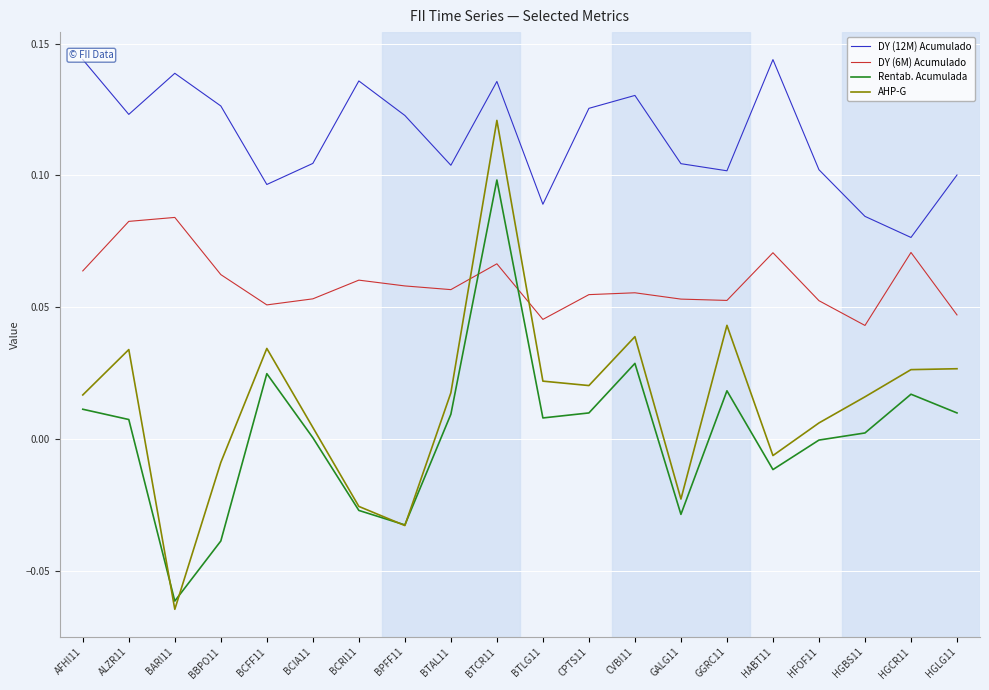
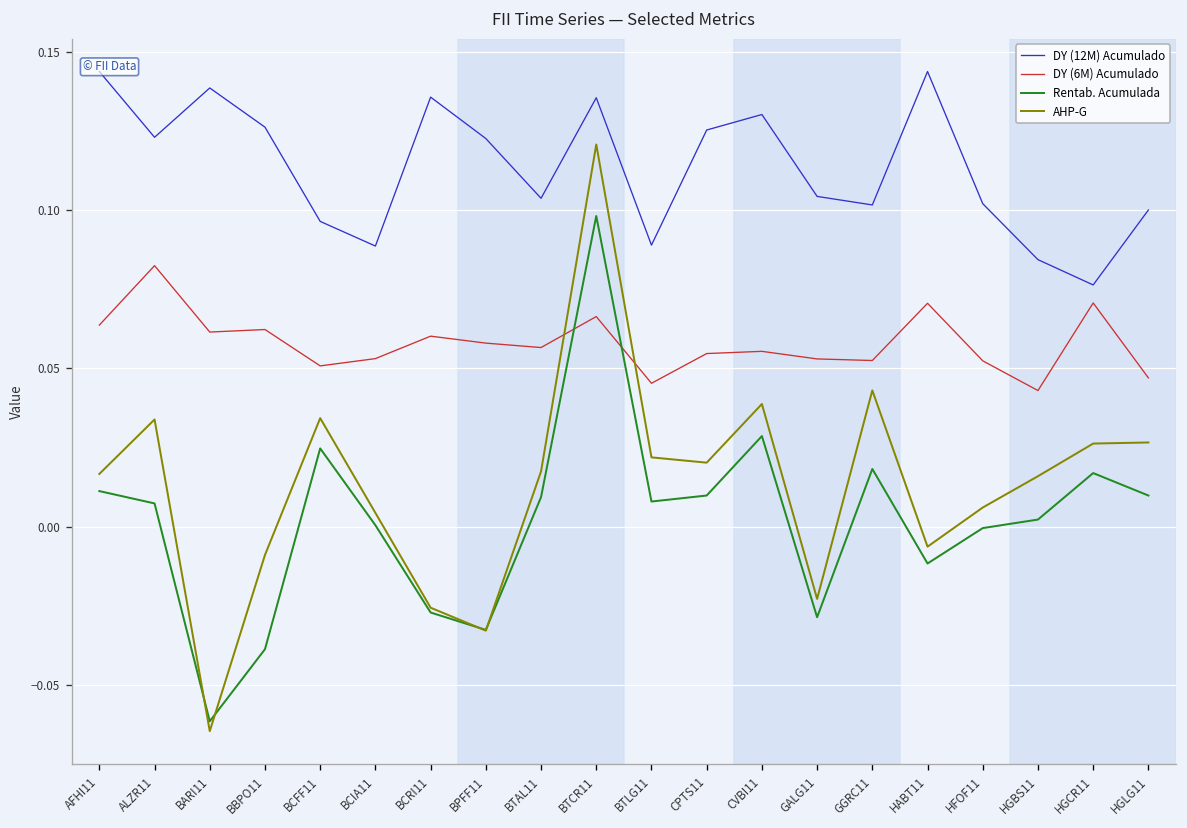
DY (6M) Acumulado, BARI11: 0.084 -> 0.062
DY (12M) Acumulado, BCIA11: 0.105 -> 0.089
